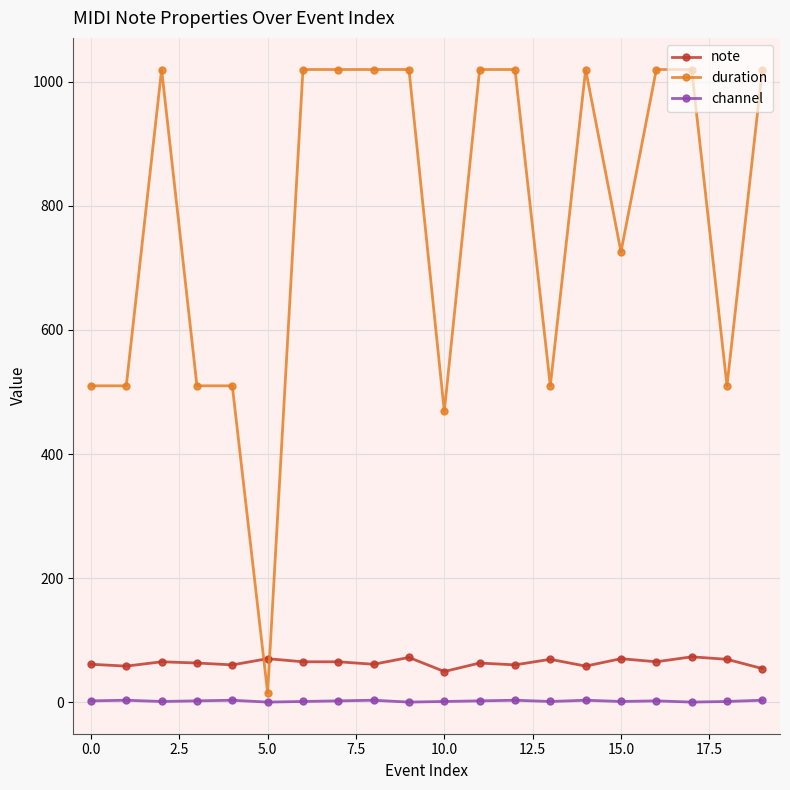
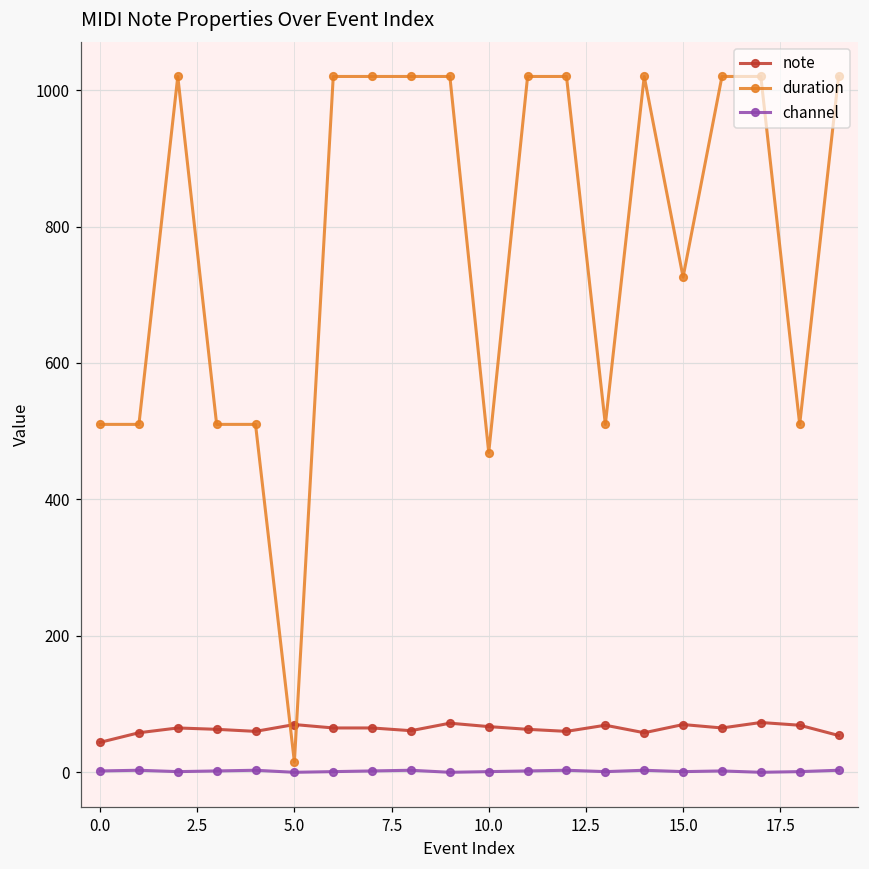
note, 0.0: 60 -> 40
note, 10.0: 50 -> 70
